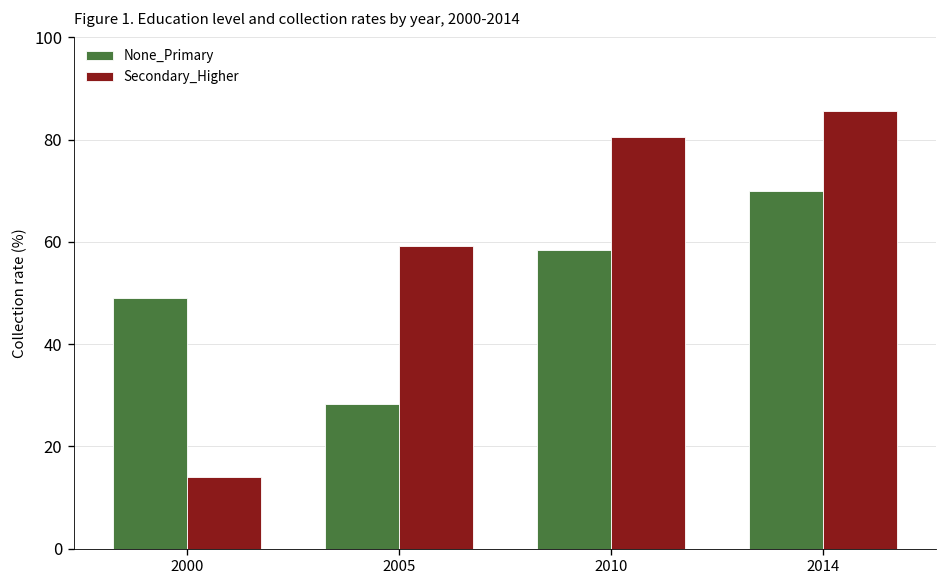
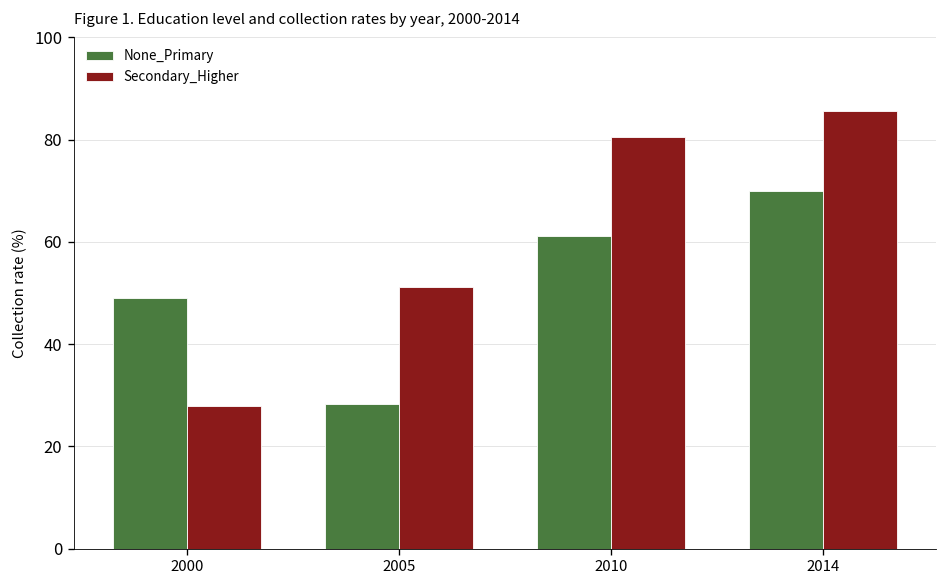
Secondary_Higher, 2000: 14 -> 28
Secondary_Higher, 2005: 59 -> 51
None_Primary, 2010: 58 -> 61
